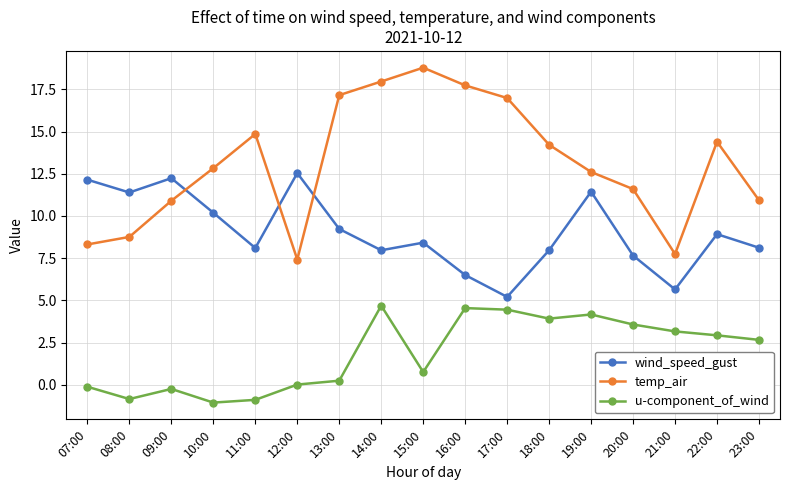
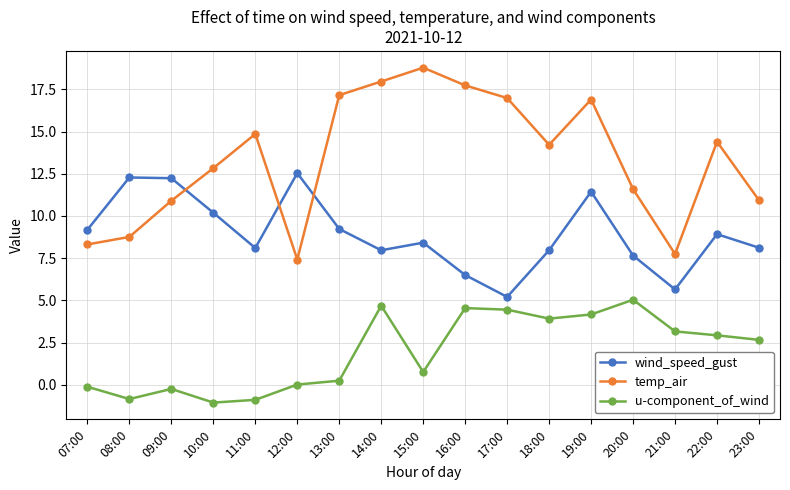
wind_speed_gust, 07:00: 12.2 -> 9.2
wind_speed_gust, 08:00: 11.4 -> 12.3
temp_air, 19:00: 12.6 -> 16.9
u-component_of_wind, 20:00: 3.6 -> 5.0
